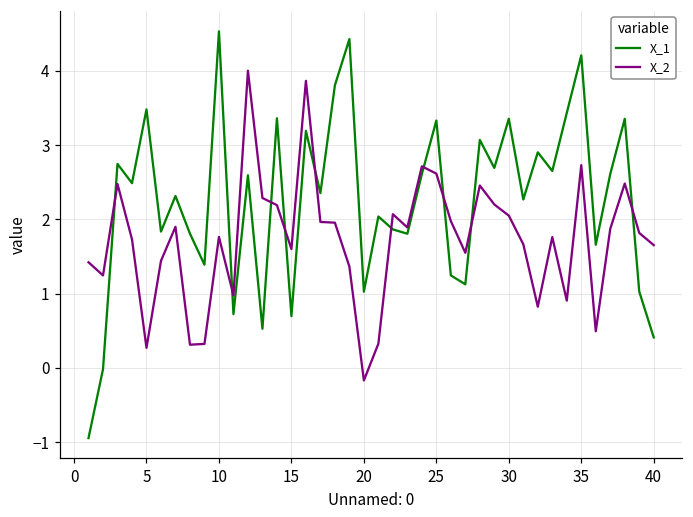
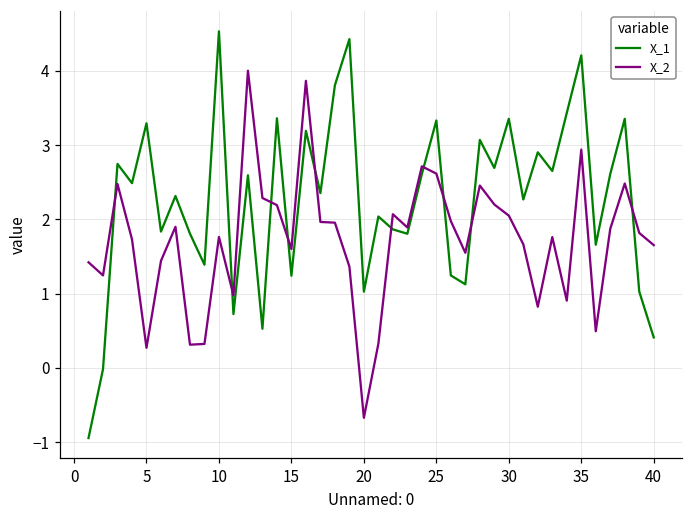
X_1, 5: 3.5 -> 3.3
X_1, 15: 0.7 -> 1.2
X_2, 20: -0.2 -> -0.7
X_2, 35: 2.7 -> 2.9
